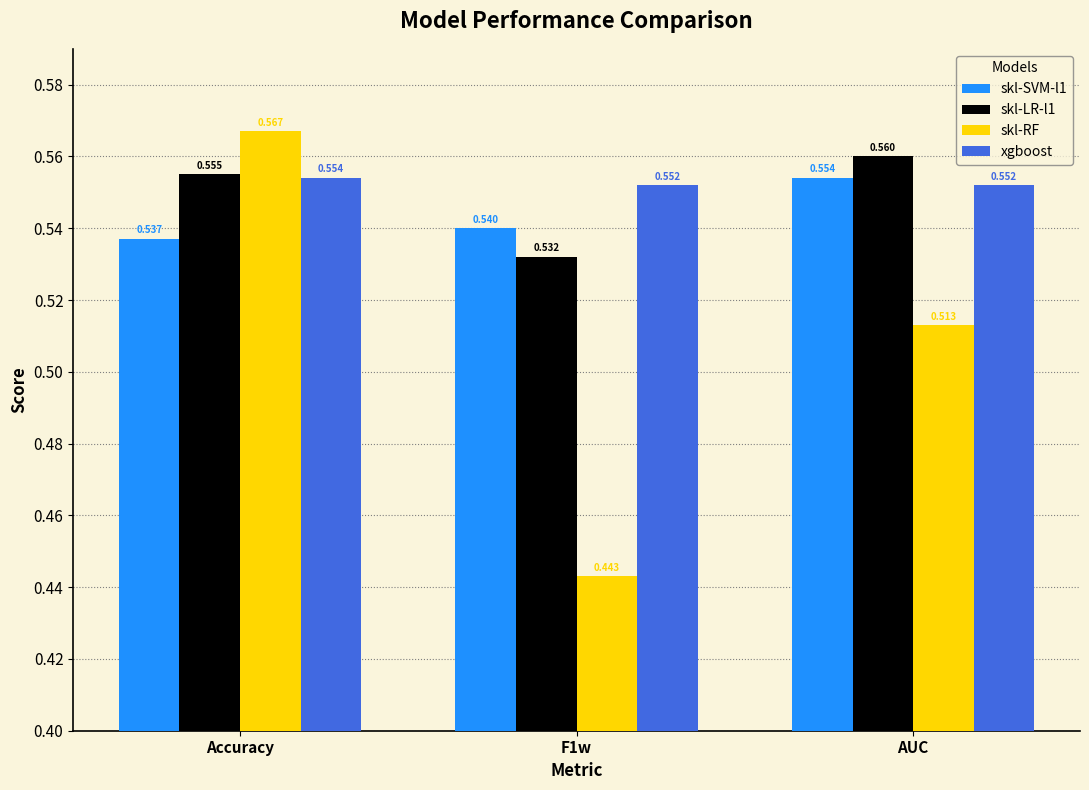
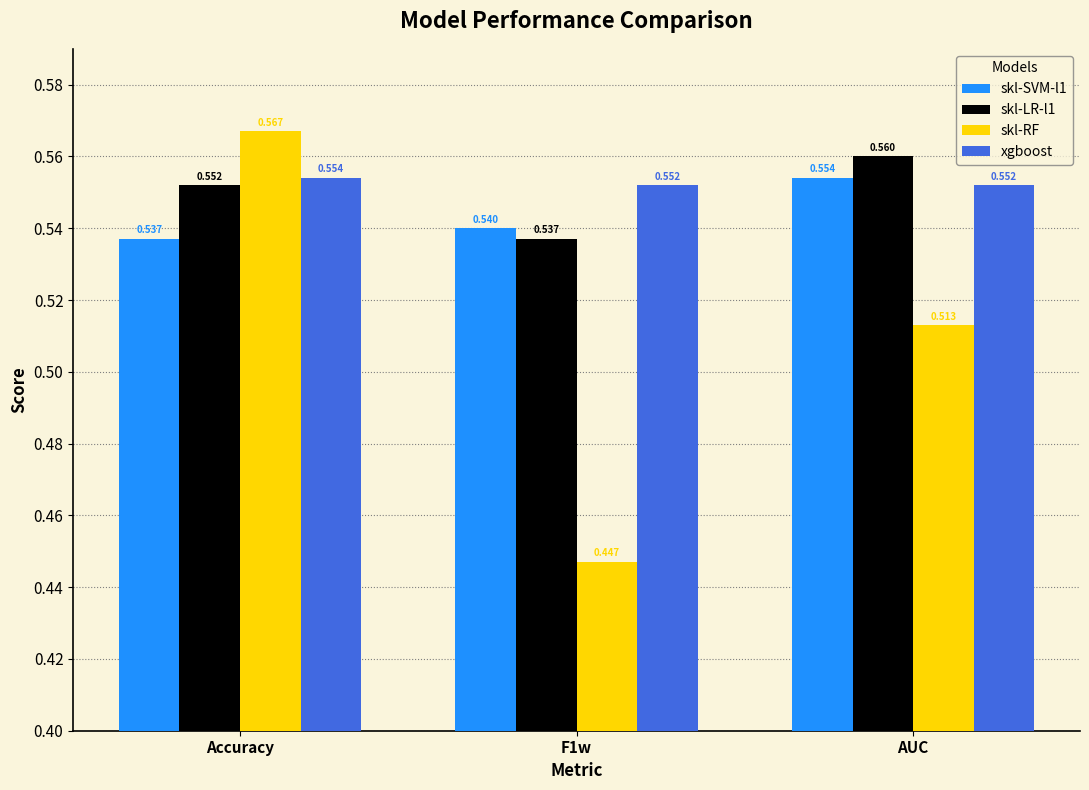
skl-LR-l1, Accuracy: 0.555 -> 0.552
skl-LR-l1, F1w: 0.532 -> 0.537
skl-RF, F1w: 0.443 -> 0.447
